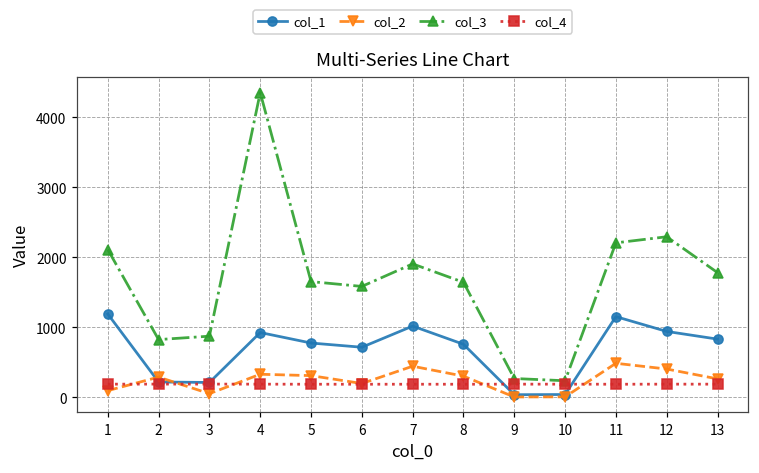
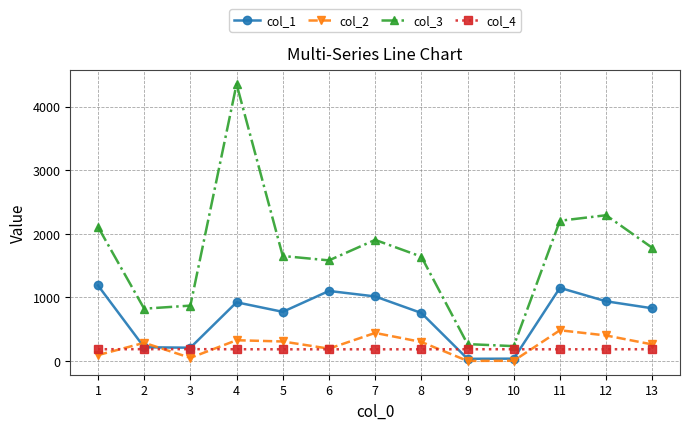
col_1, 6: 700 -> 1100
